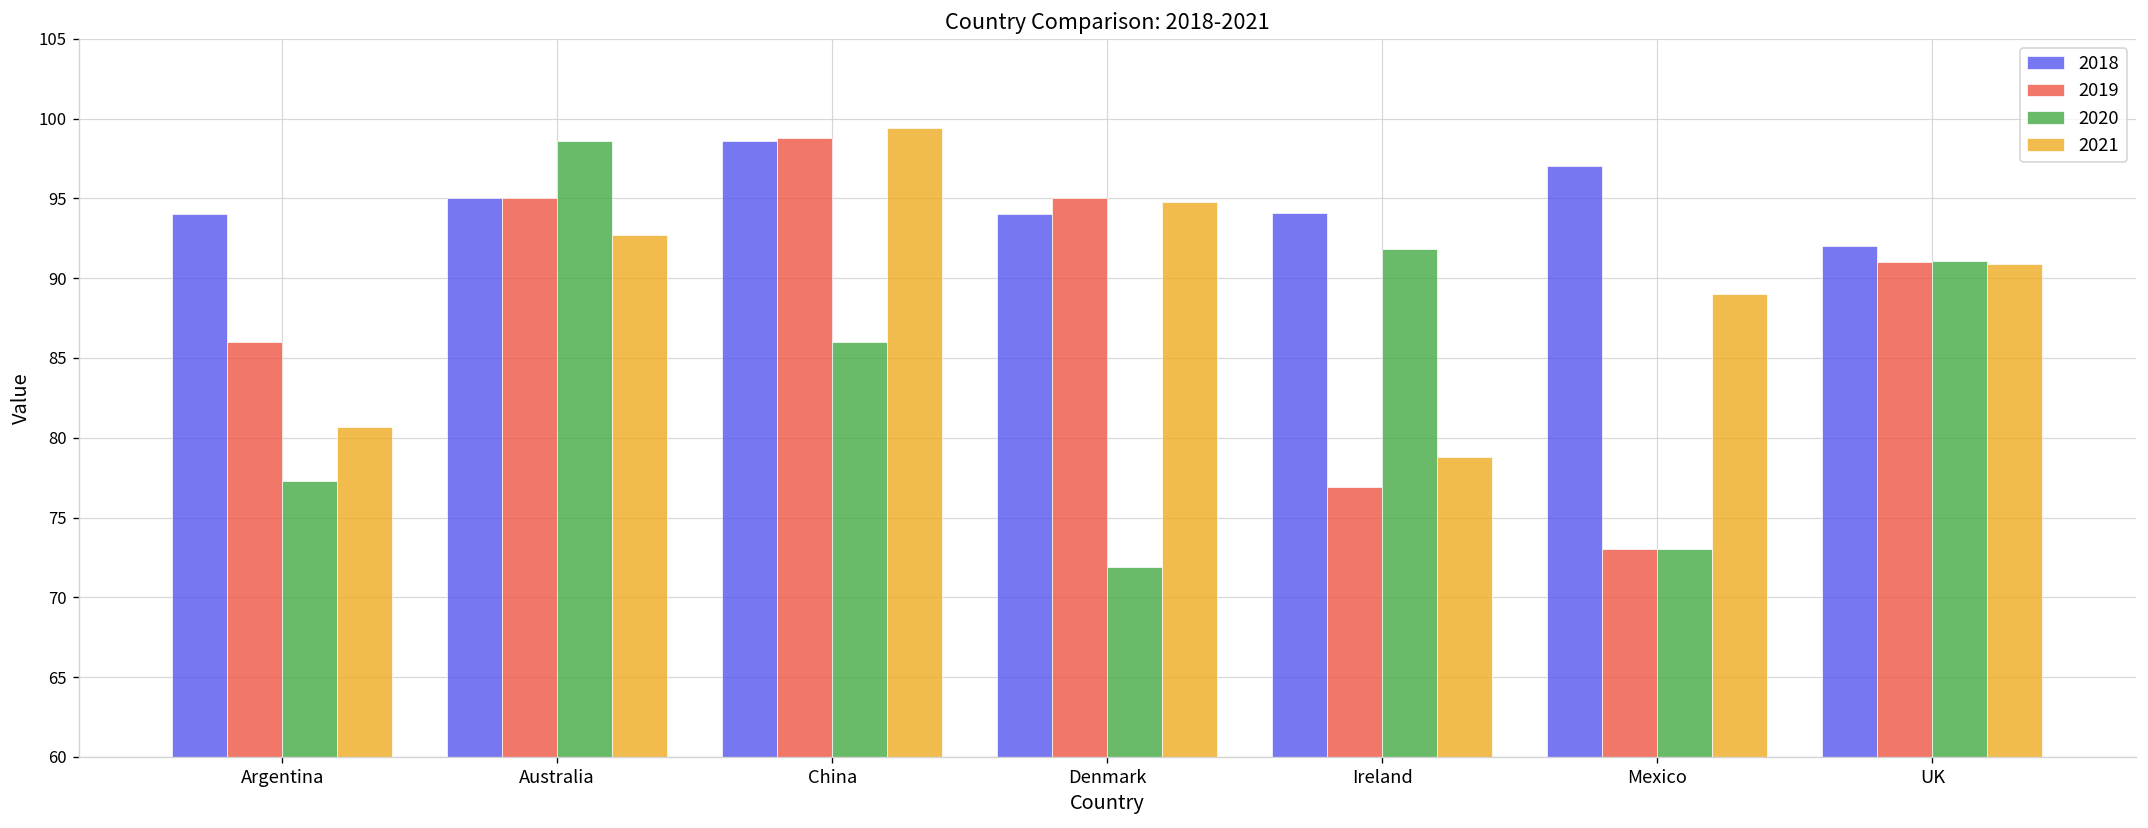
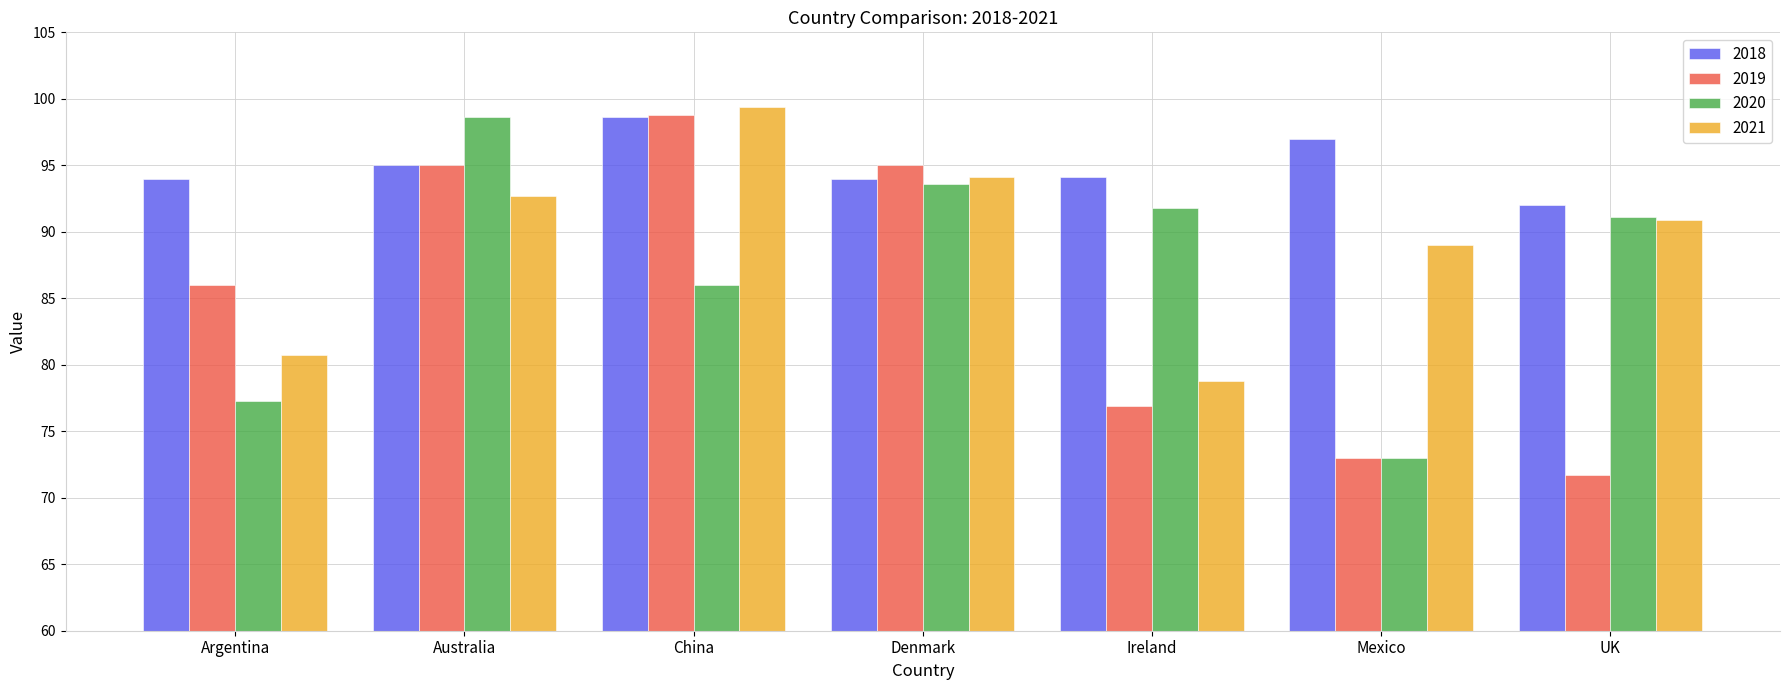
2020, Denmark: 71.9 -> 93.6
2021, Denmark: 94.8 -> 94.1
2019, UK: 91.0 -> 71.7
